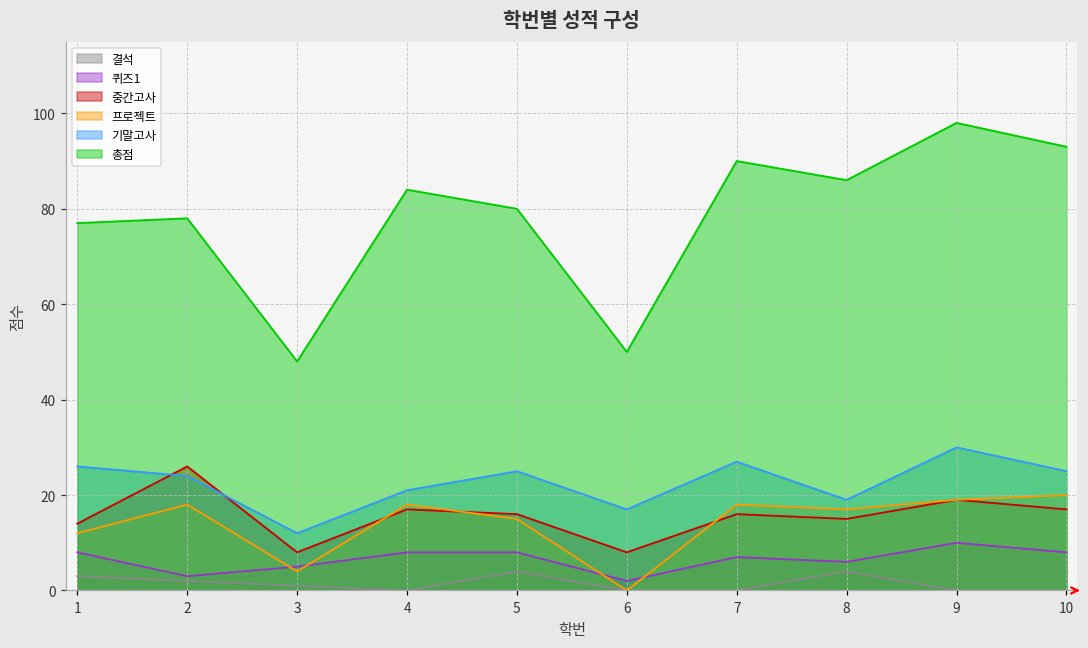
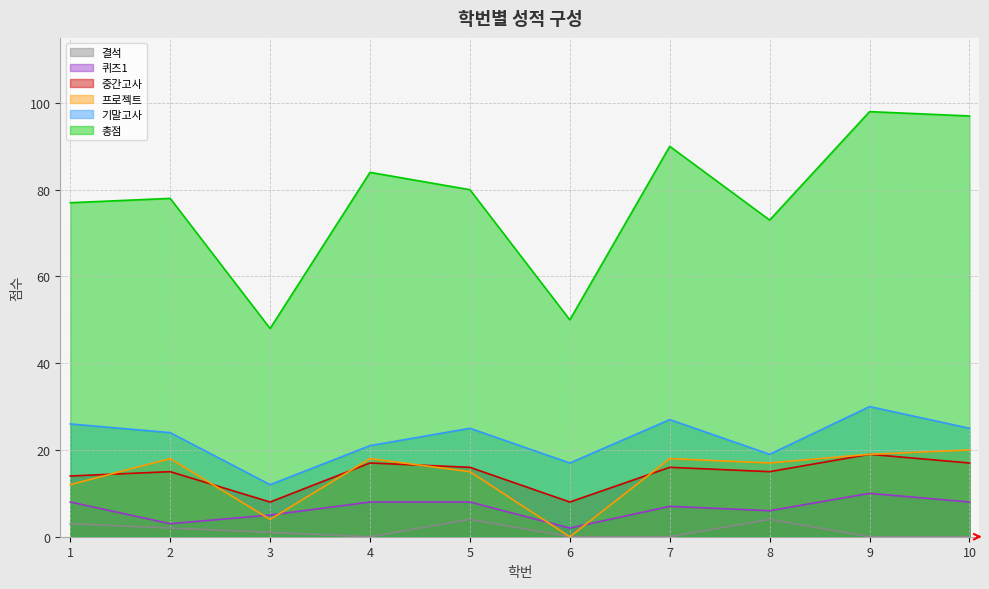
중간고사, 2: 26 -> 15
총점, 8: 86 -> 73
총점, 10: 93 -> 97
